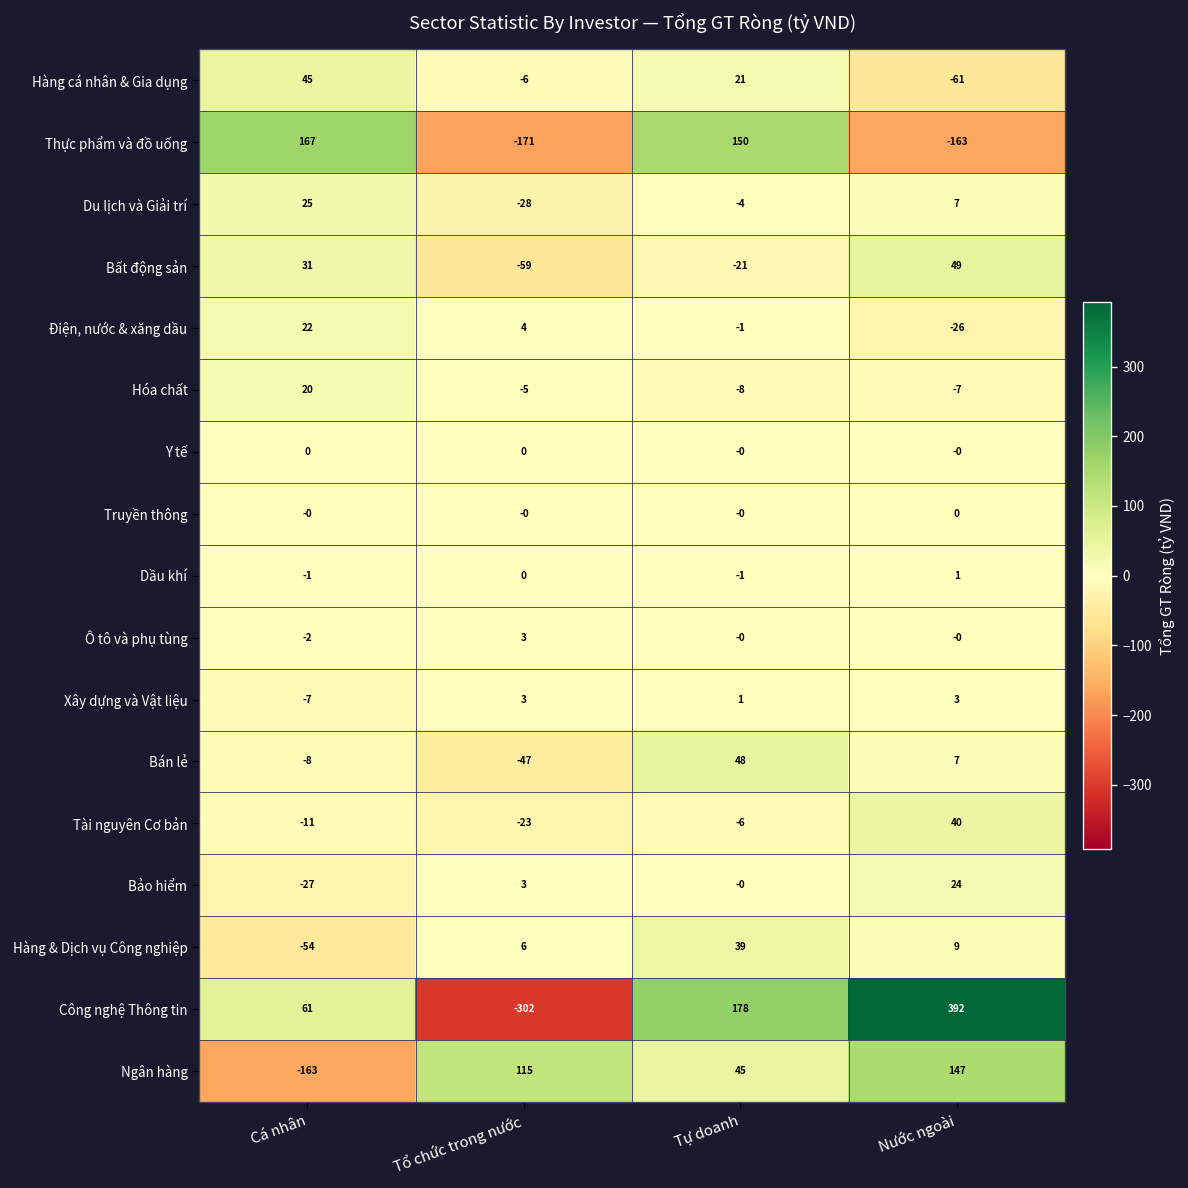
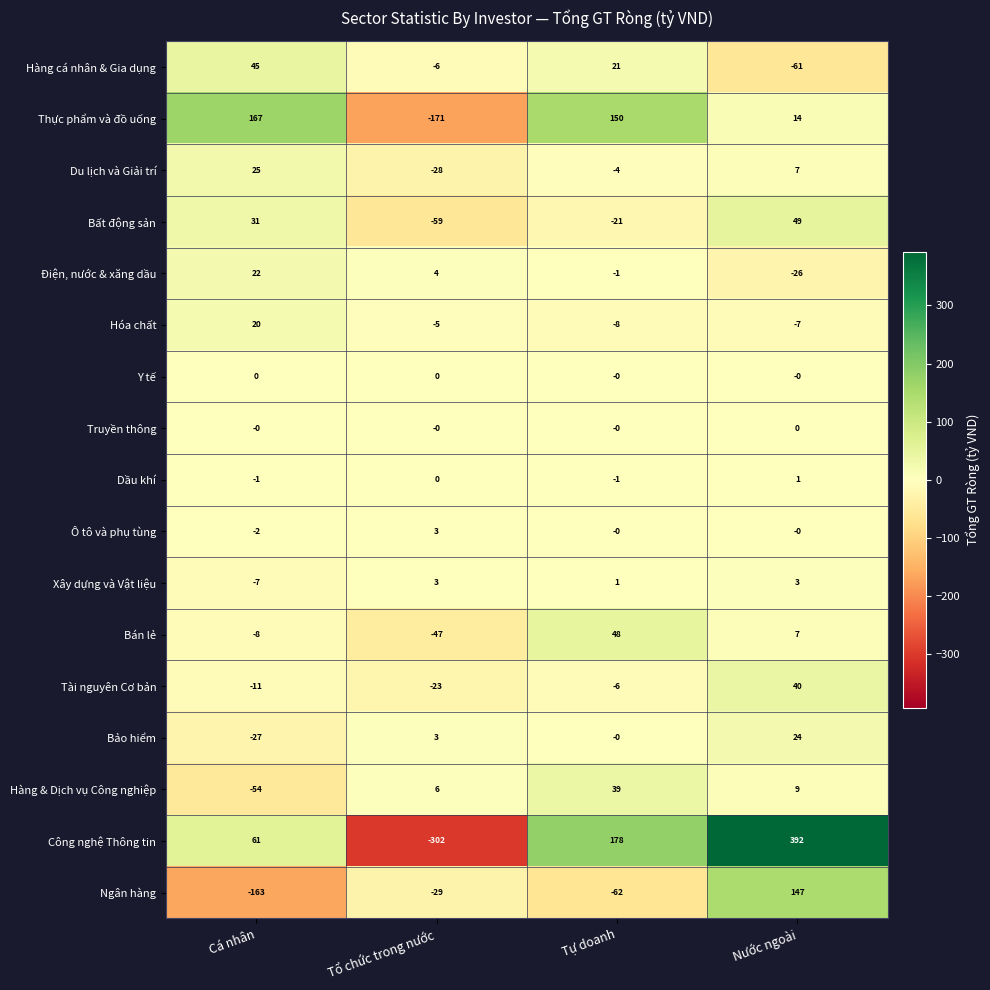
Thực phẩm và đồ uống, Nước ngoài: -163 -> 14
Ngân hàng, Tổ chức trong nước: 115 -> -29
Ngân hàng, Tự doanh: 45 -> -62
